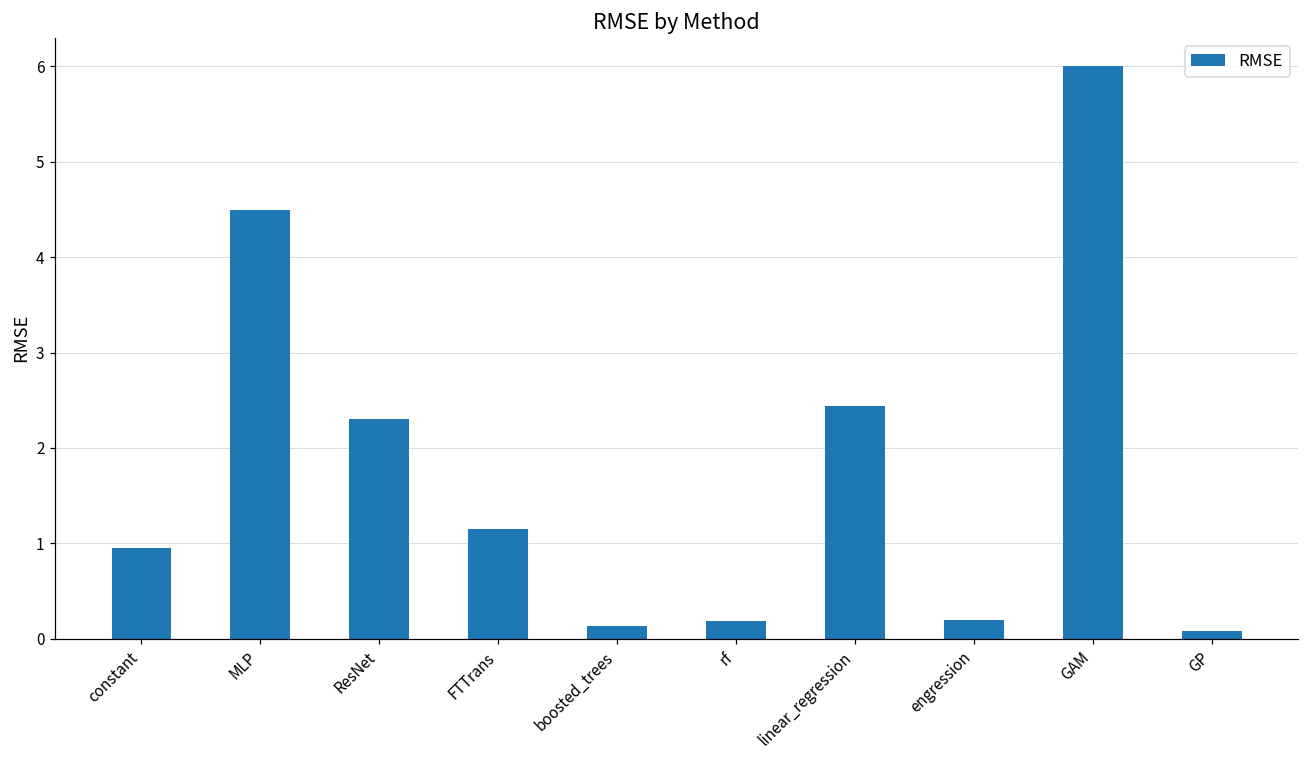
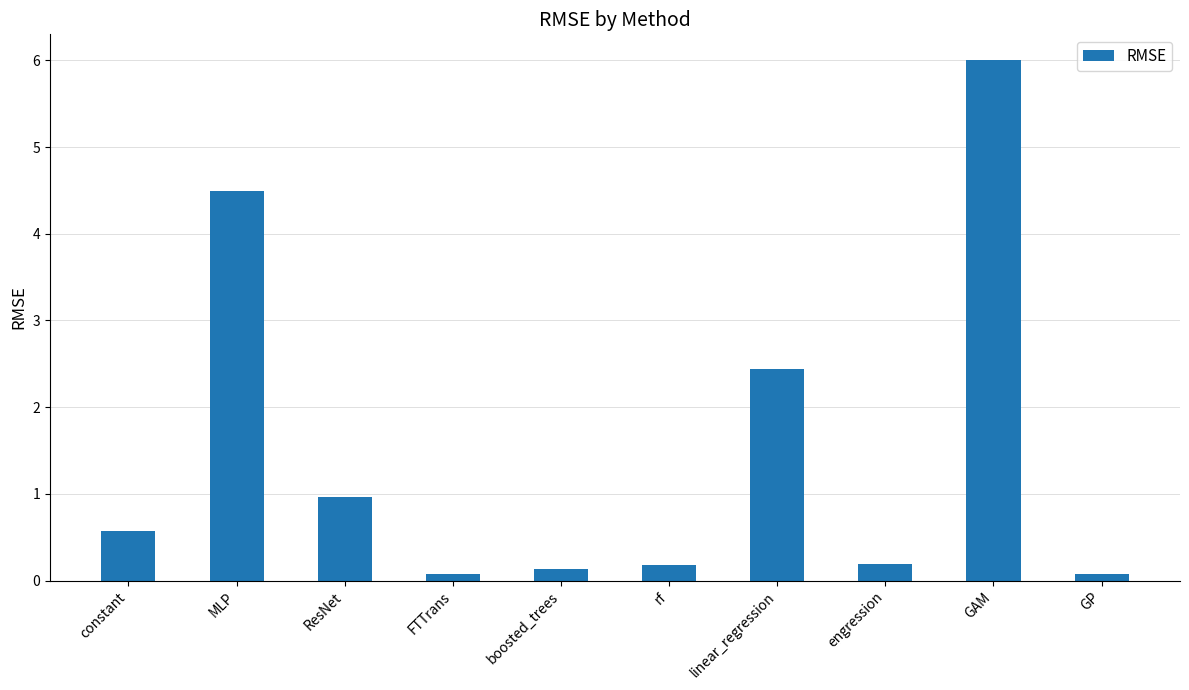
constant: 1.0 -> 0.6
ResNet: 2.3 -> 1.0
FTTrans: 1.1 -> 0.1
